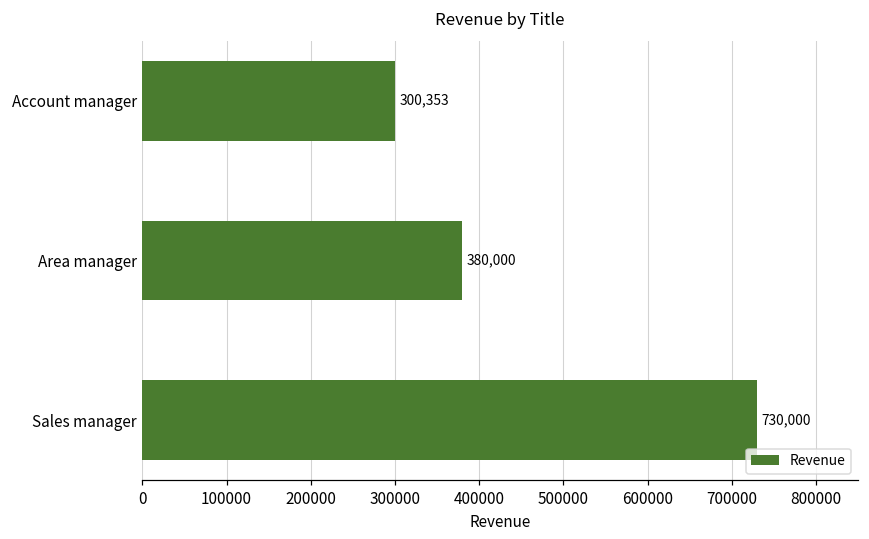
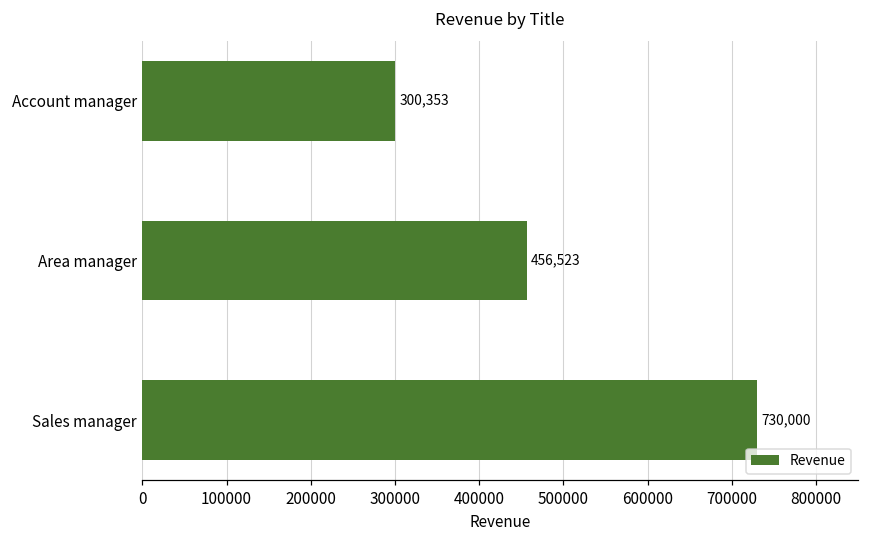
Area manager: 380,000 -> 456,523
